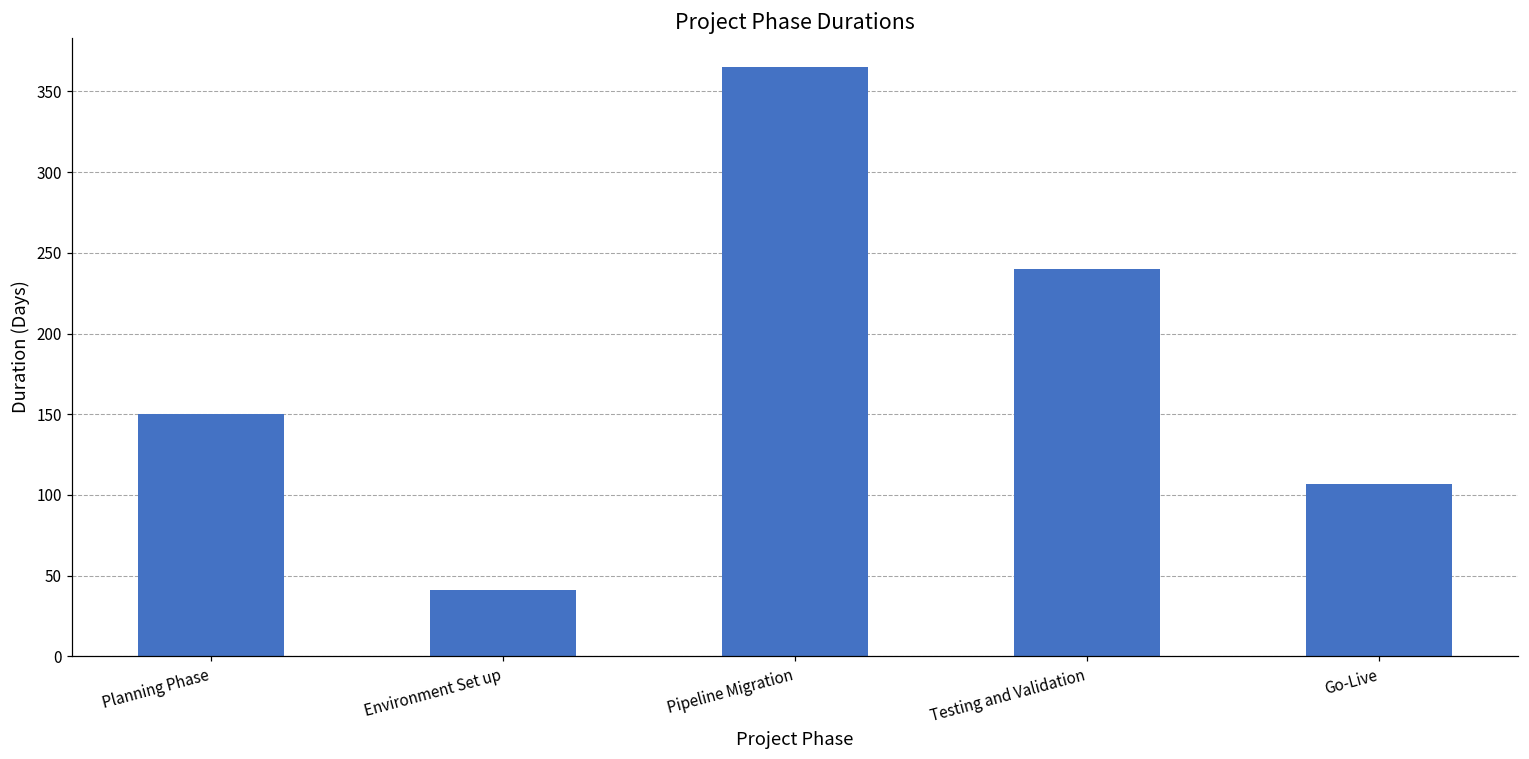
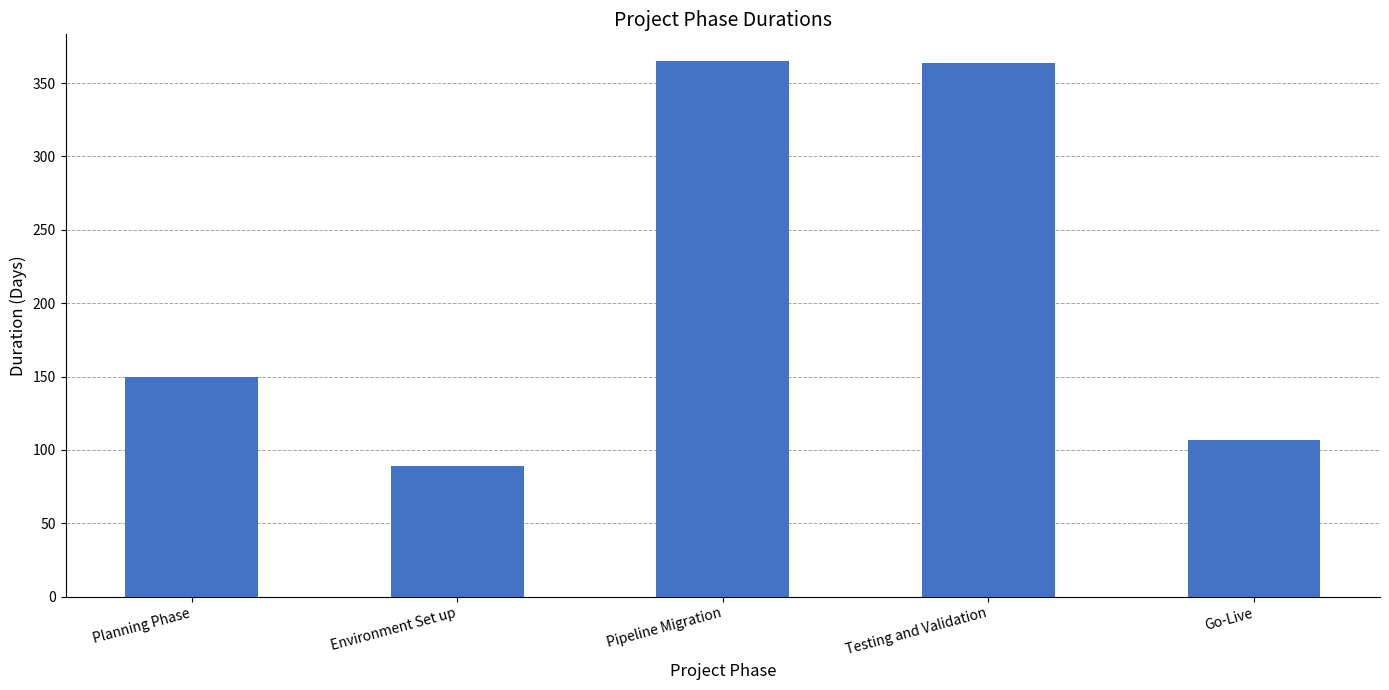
Environment Set up: 41 -> 89
Testing and Validation: 240 -> 364
